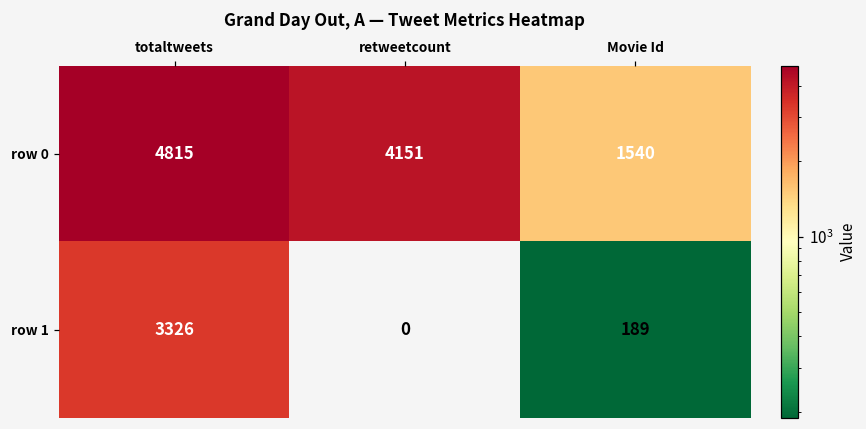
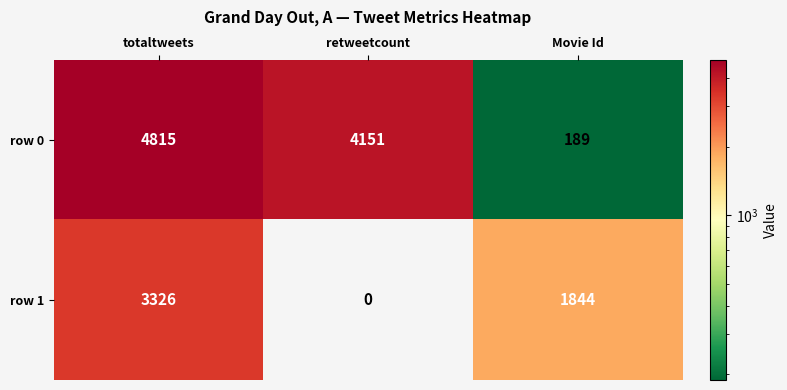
row 0, Movie Id: 1540 -> 189
row 1, Movie Id: 189 -> 1844
